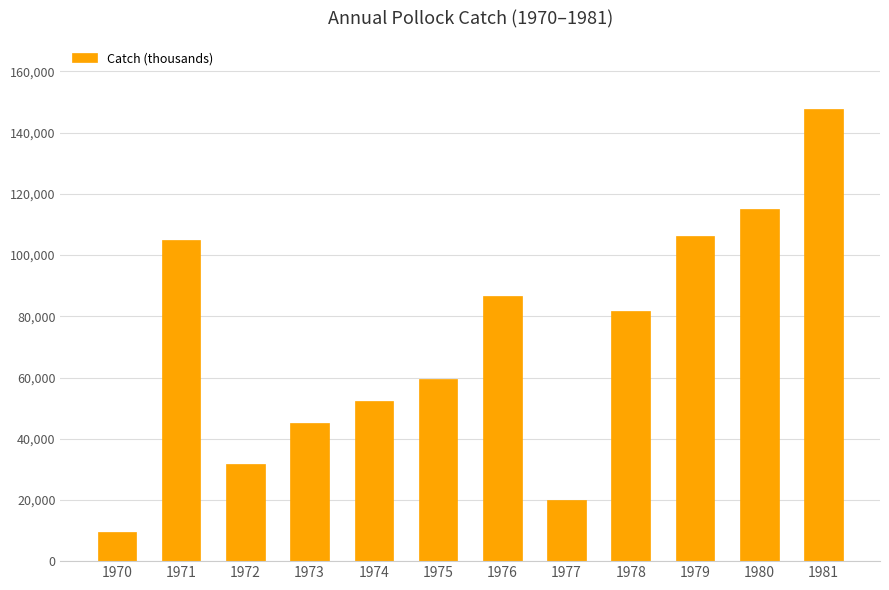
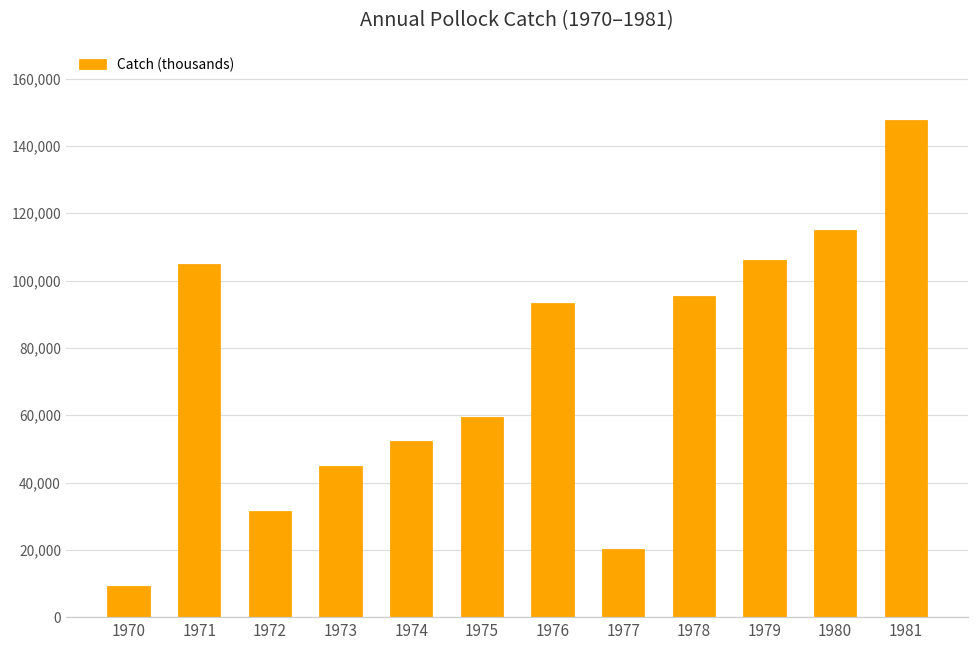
1976: 87,000 -> 93,000
1978: 82,000 -> 95,000
